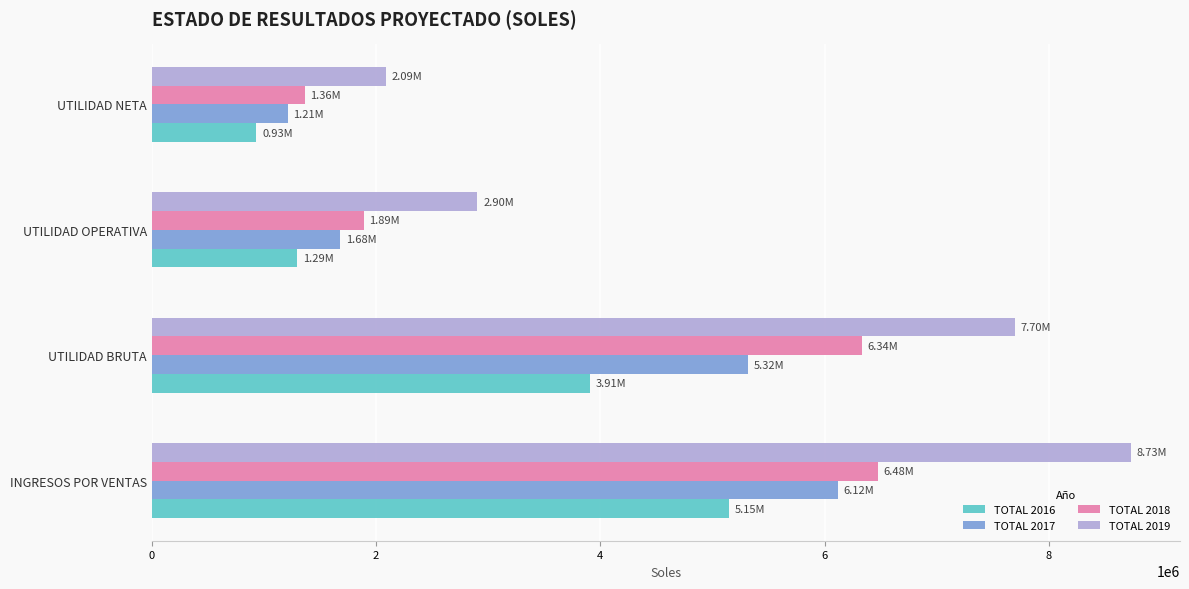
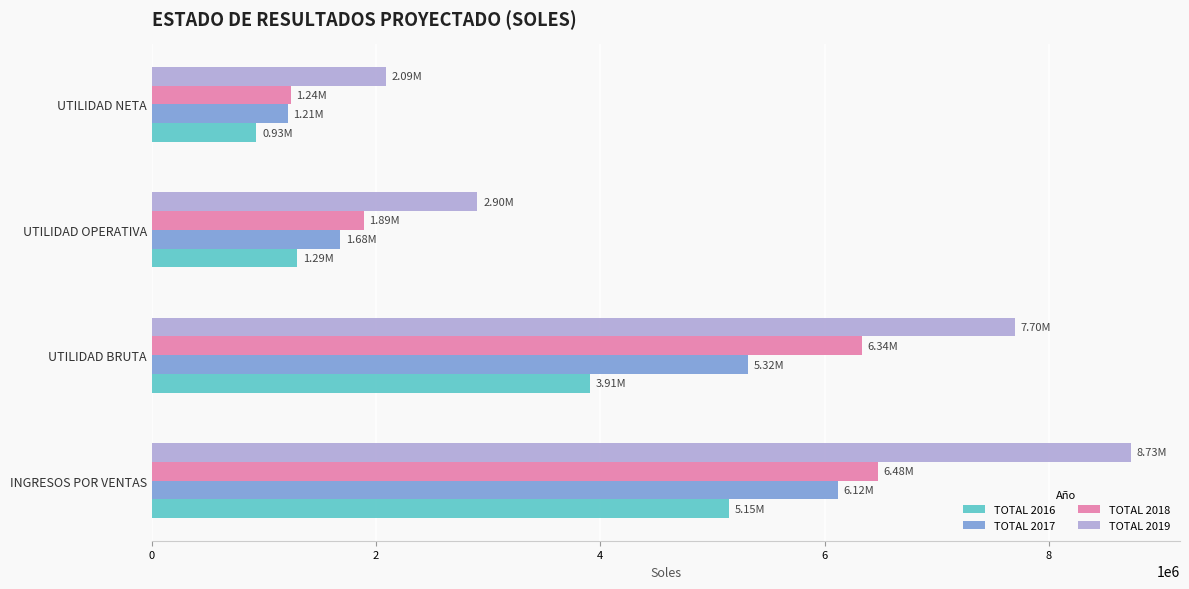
TOTAL 2018, UTILIDAD NETA: 1.36M -> 1.24M
